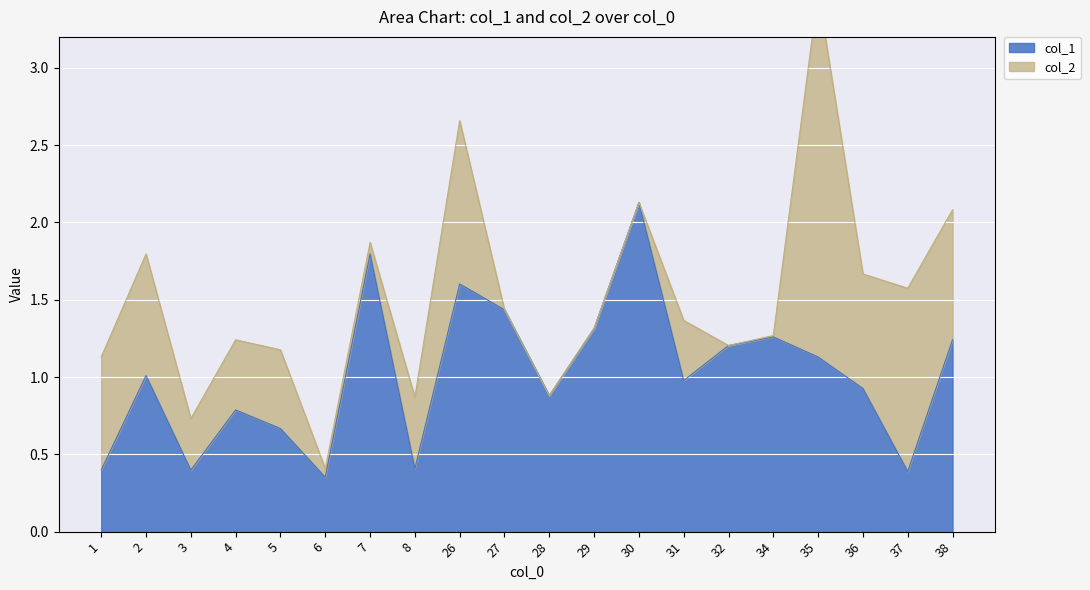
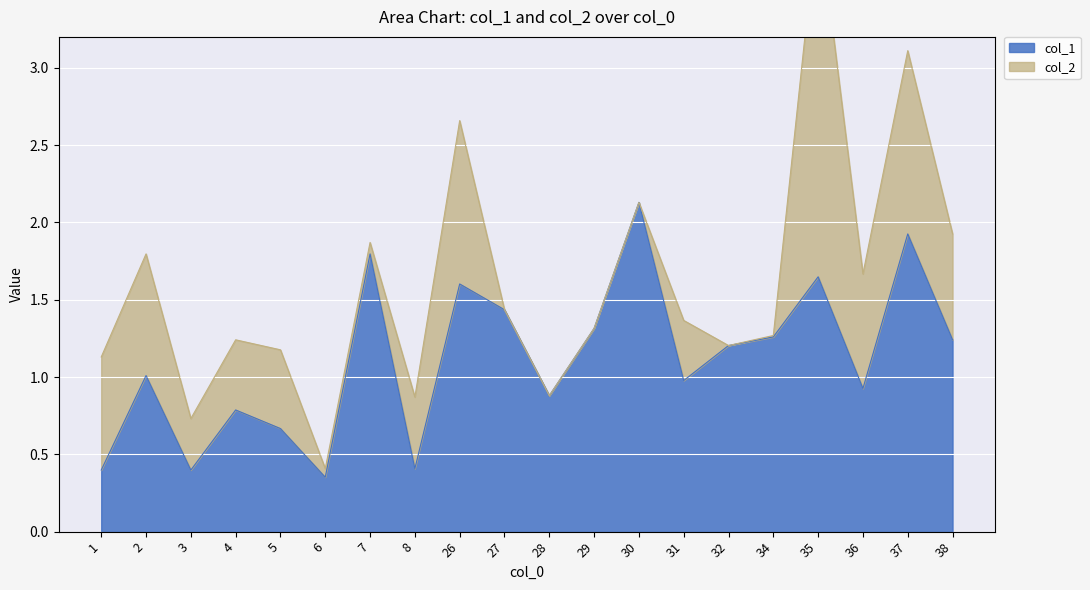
col_1, 35: 1.13 -> 1.65
col_1, 37: 0.39 -> 1.93
col_2, 38: 0.84 -> 0.69
